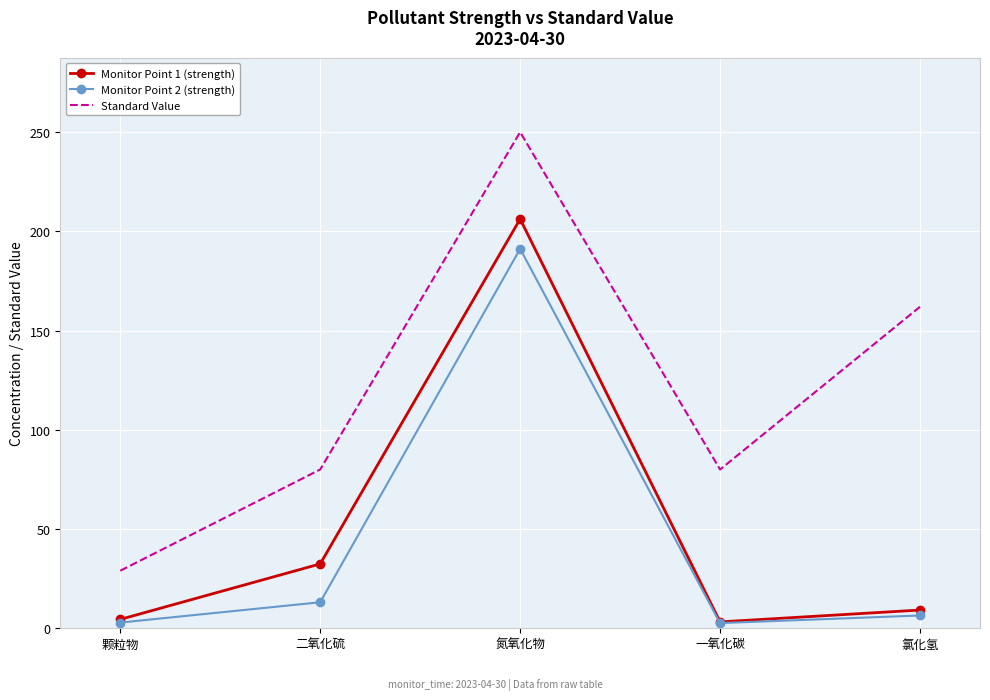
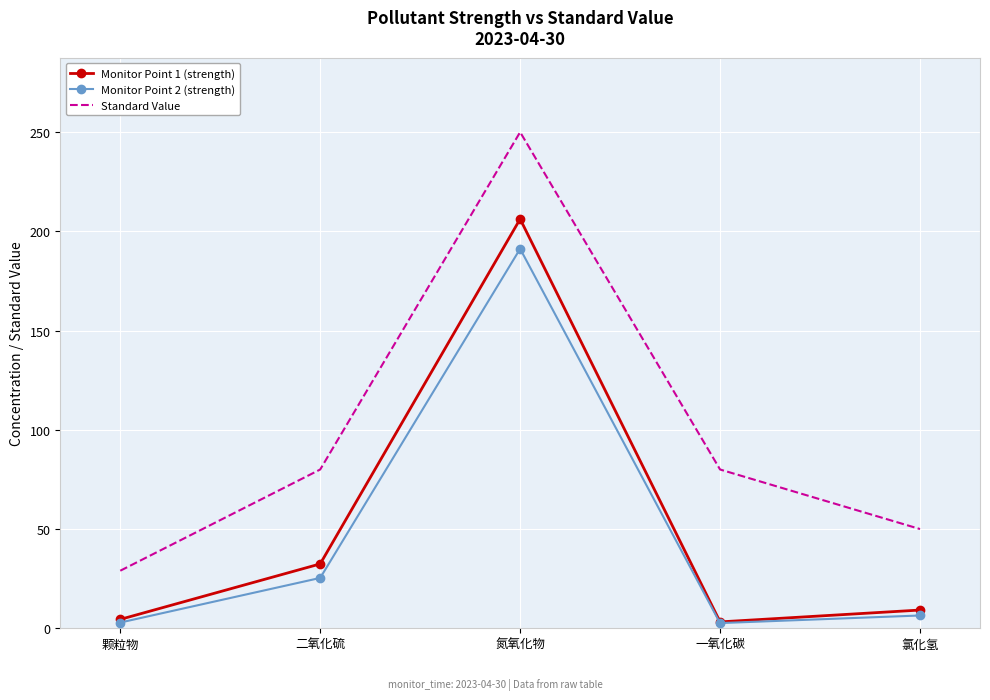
Monitor Point 2 (strength), 二氧化硫: 13 -> 25
Standard Value, 氯化氢: 162 -> 50
